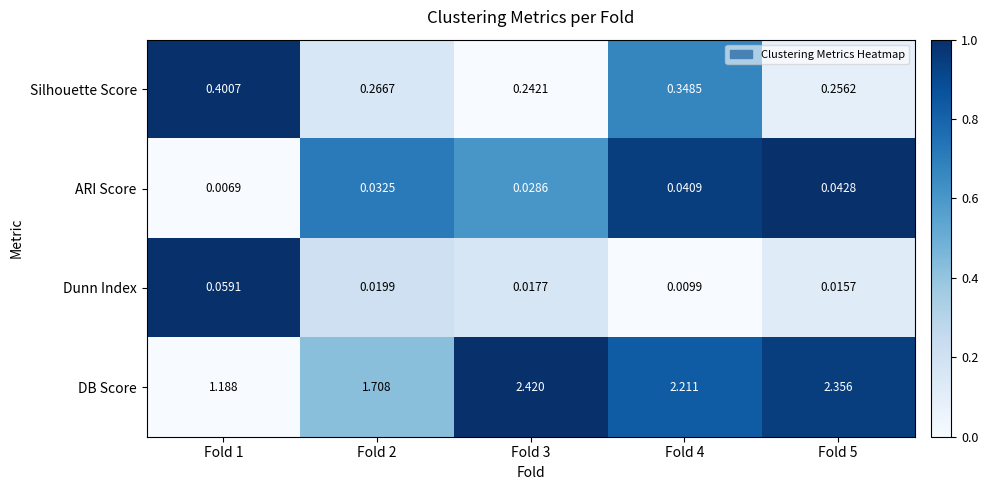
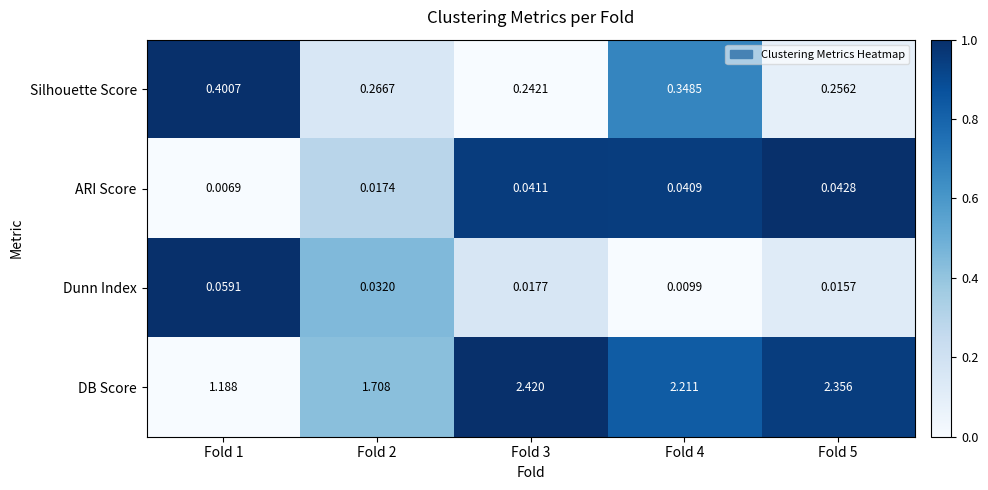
ARI Score, Fold 2: 0.0325 -> 0.0174
ARI Score, Fold 3: 0.0286 -> 0.0411
Dunn Index, Fold 2: 0.0199 -> 0.0320
